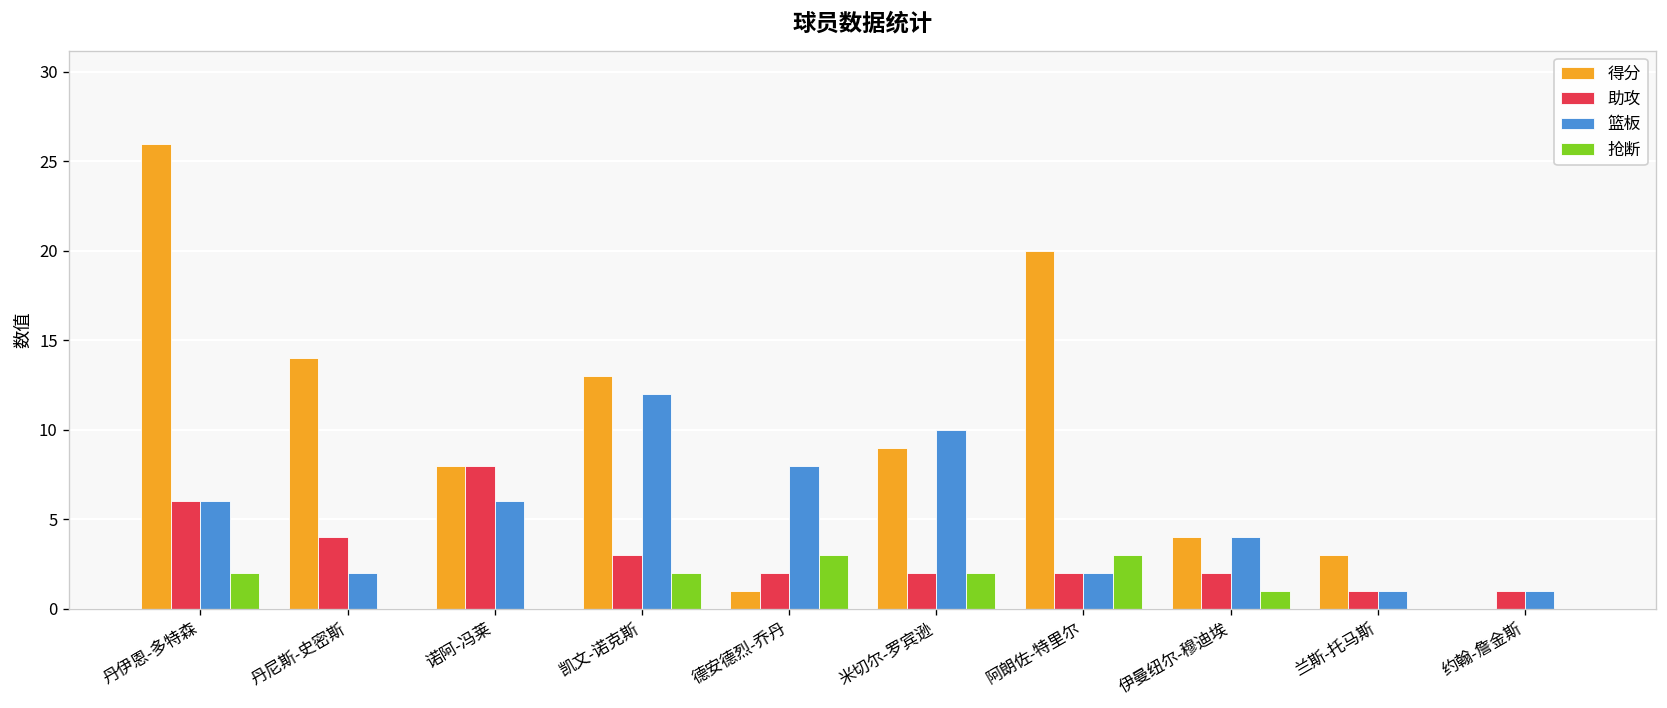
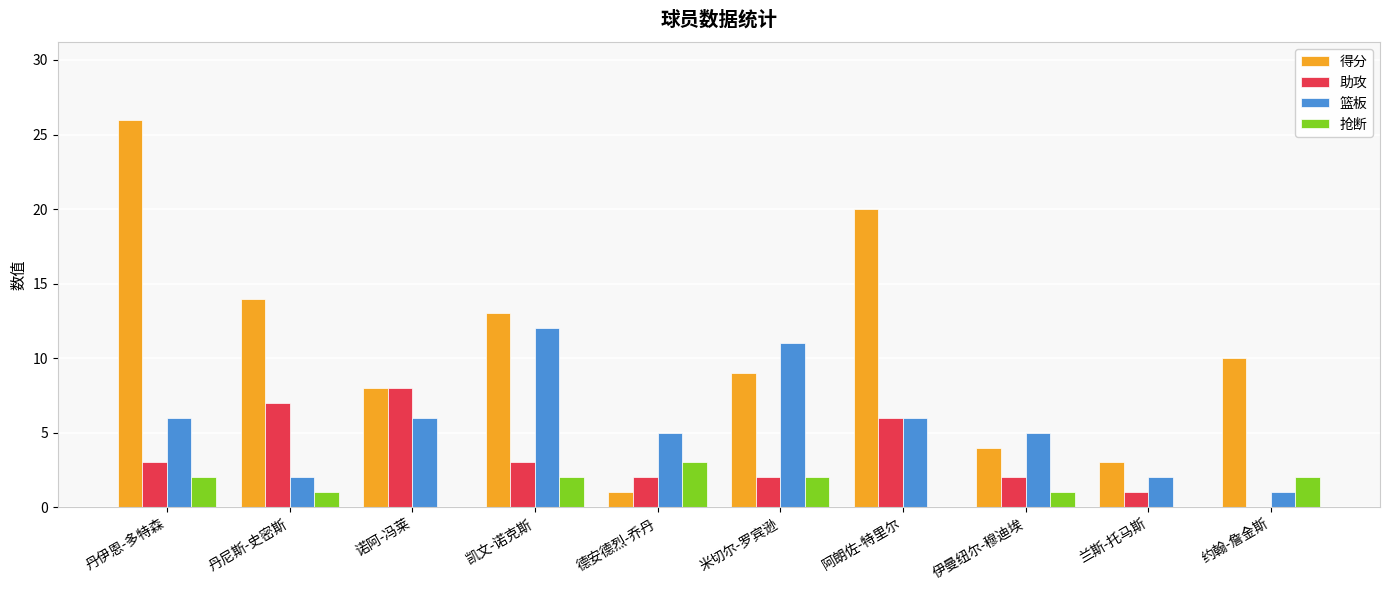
助攻, 丹伊恩-多特森: 6 -> 3
助攻, 丹尼斯-史密斯: 4 -> 7
抢断, 丹尼斯-史密斯: 0 -> 1
篮板, 德安德烈-乔丹: 8 -> 5
篮板, 米切尔-罗宾逊: 10 -> 11
助攻, 阿朗佐-特里尔: 2 -> 6
篮板, 阿朗佐-特里尔: 2 -> 6
抢断, 阿朗佐-特里尔: 3 -> 0
篮板, 伊曼纽尔-穆迪埃: 4 -> 5
篮板, 兰斯-托马斯: 1 -> 2
得分, 约翰-詹金斯: 0 -> 10
助攻, 约翰-詹金斯: 1 -> 0
抢断, 约翰-詹金斯: 0 -> 2
